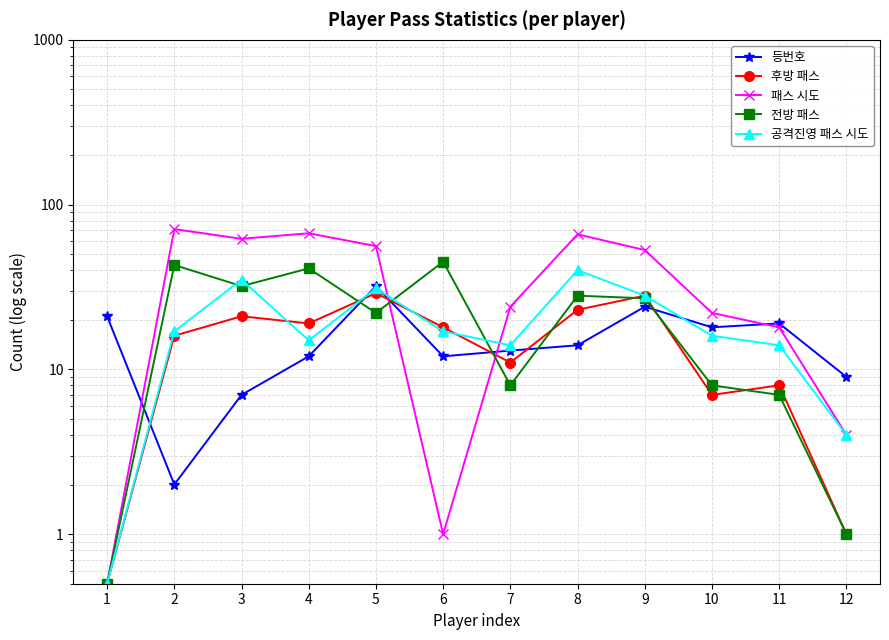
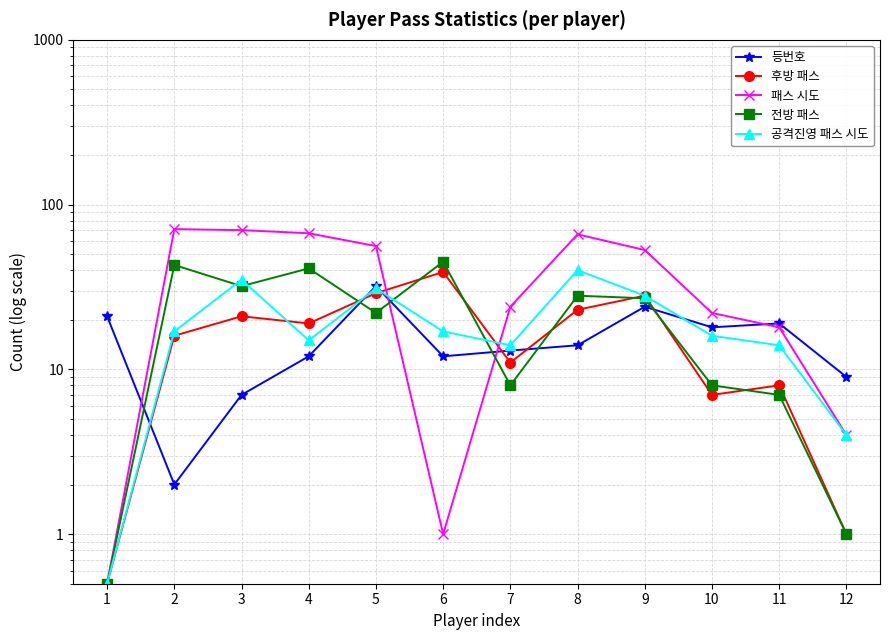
패스 시도, 3: 62 -> 70
후방 패스, 6: 18 -> 39
